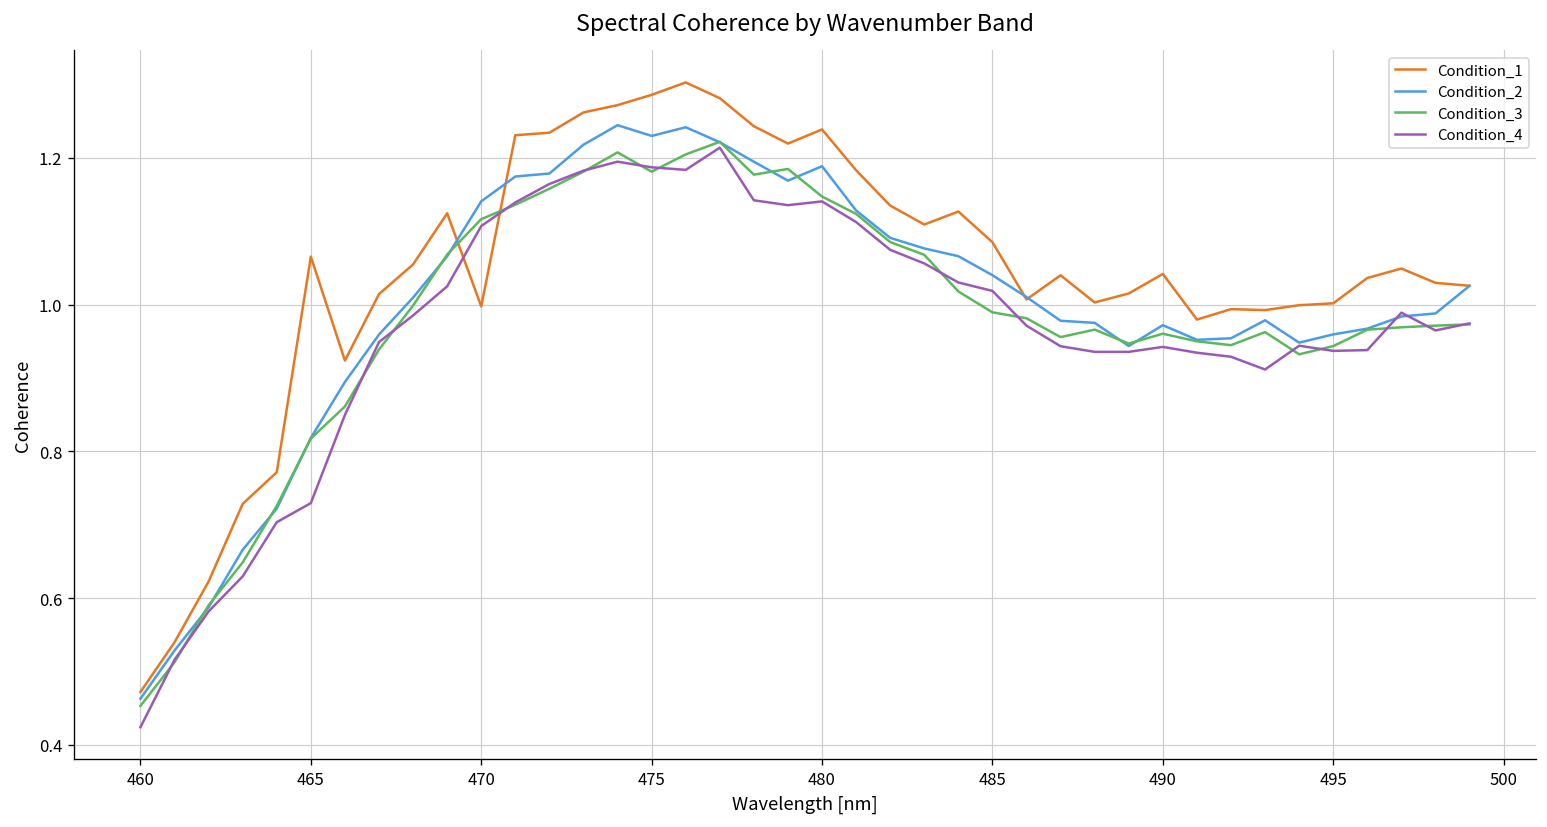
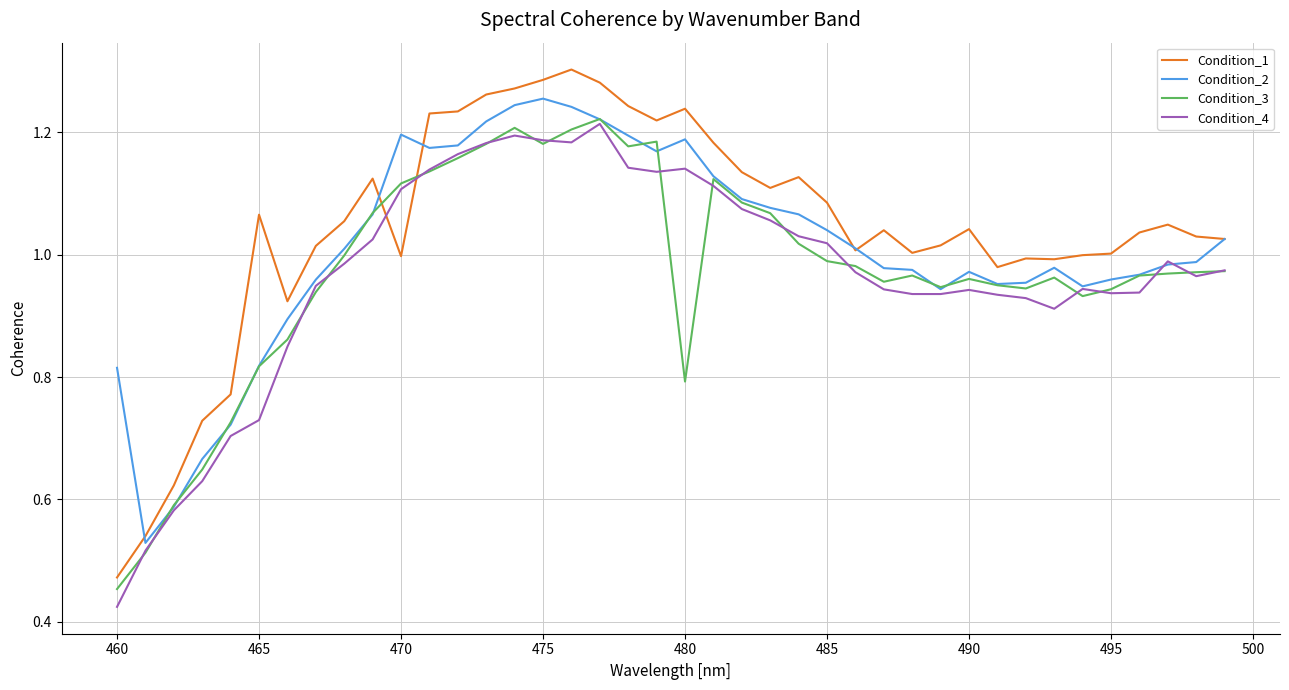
Condition_2, 460: 0.46 -> 0.82
Condition_2, 470: 1.14 -> 1.20
Condition_2, 475: 1.23 -> 1.26
Condition_3, 480: 1.15 -> 0.79
